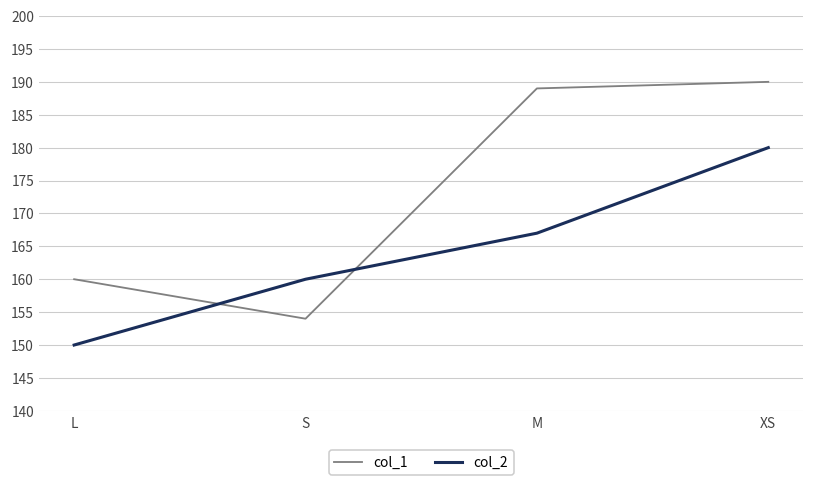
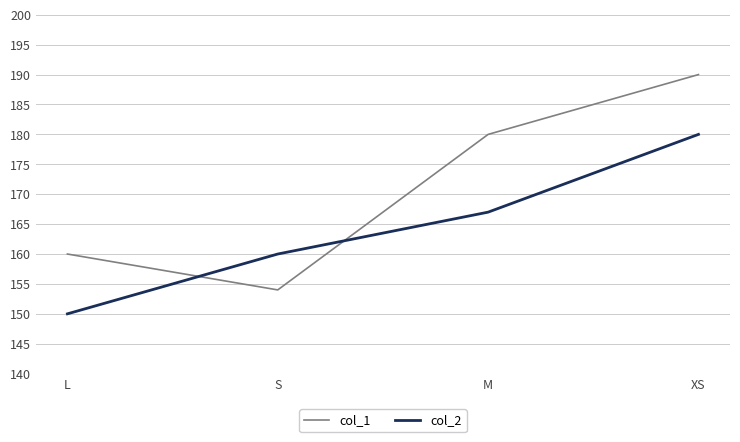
col_1, M: 189 -> 180
